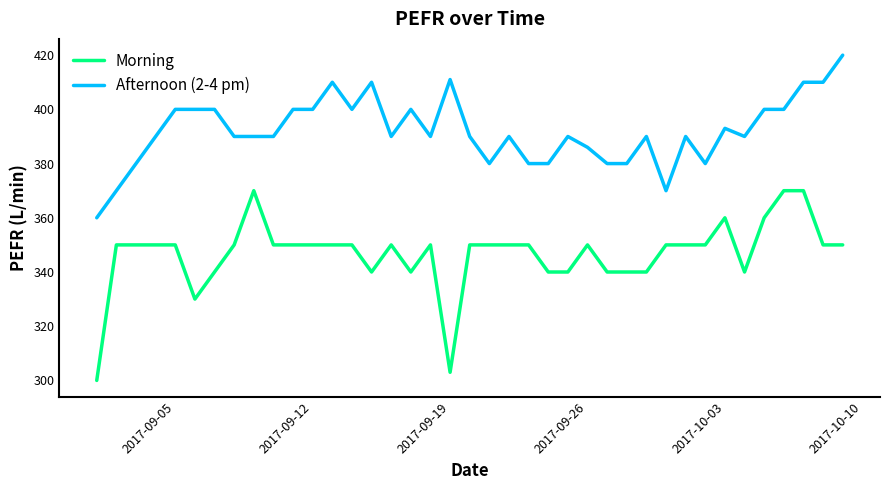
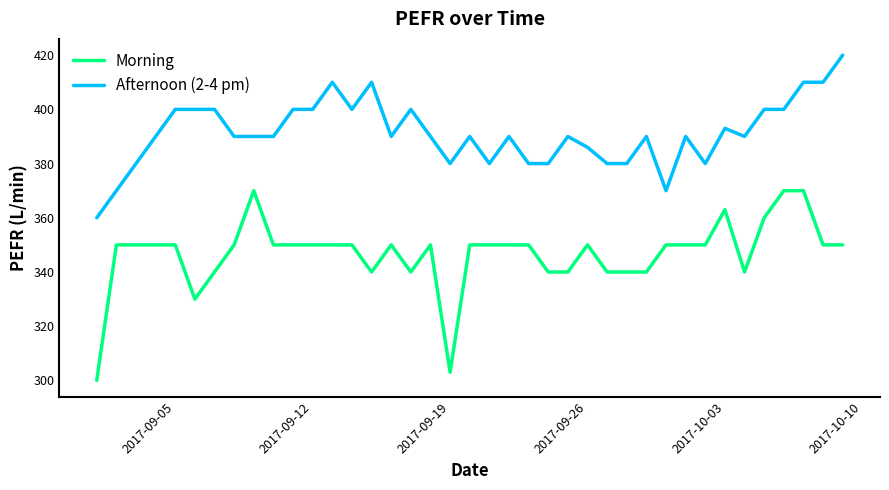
Afternoon (2-4 pm), 2017-09-19: 411 -> 380
Morning, 2017-10-03: 360 -> 363
